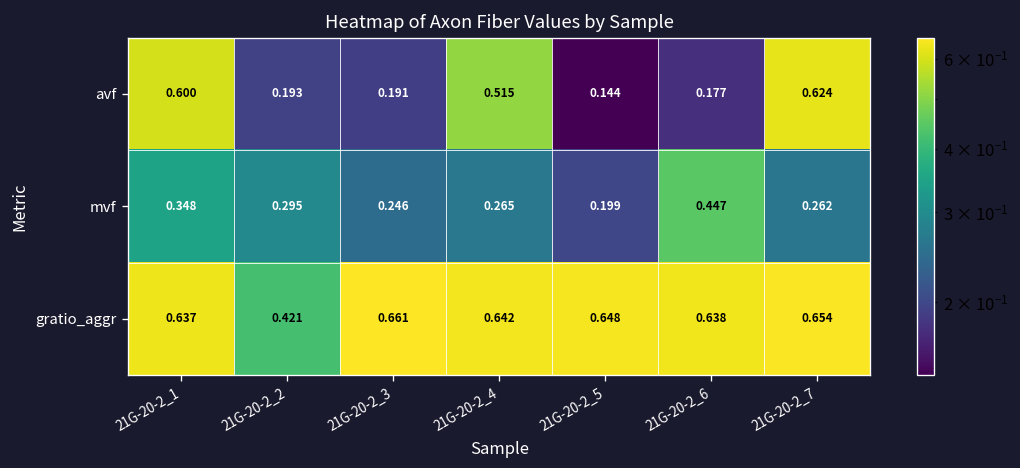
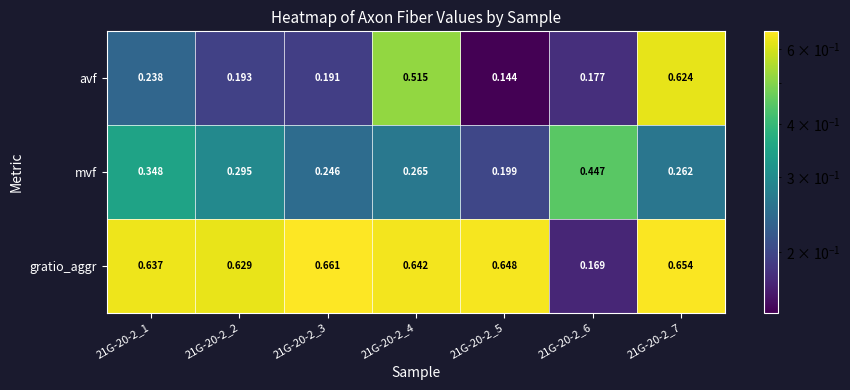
avf, 21G-20-2_1: 0.600 -> 0.238
gratio_aggr, 21G-20-2_2: 0.421 -> 0.629
gratio_aggr, 21G-20-2_6: 0.638 -> 0.169
